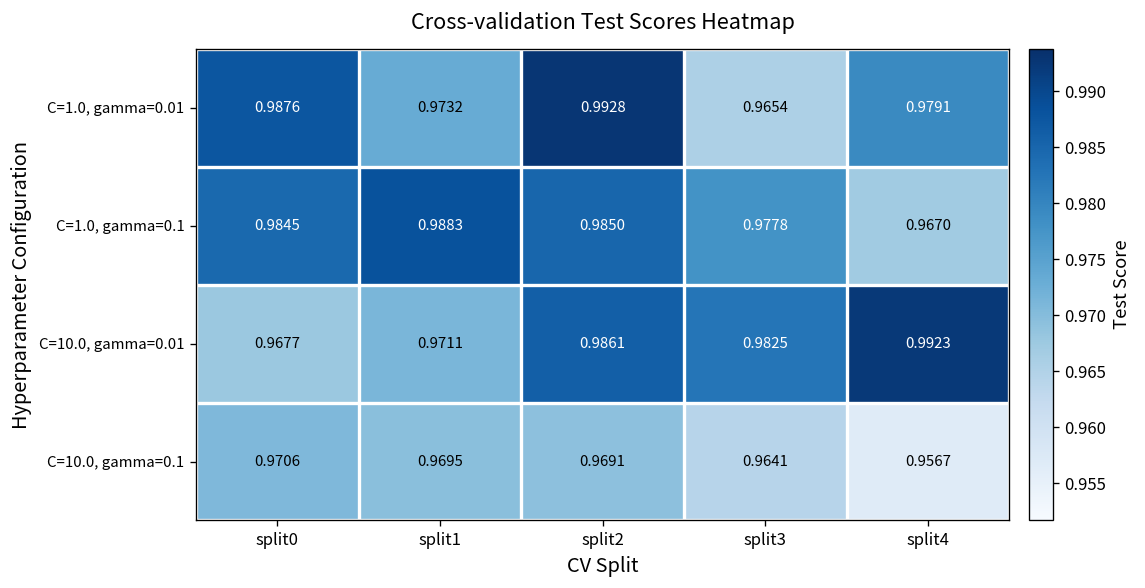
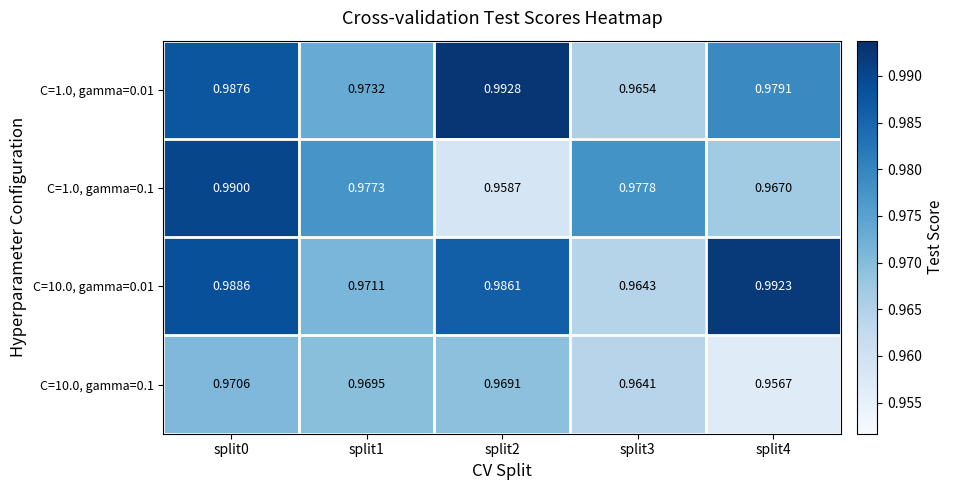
C=1.0, gamma=0.1, split0: 0.9845 -> 0.9900
C=1.0, gamma=0.1, split1: 0.9883 -> 0.9773
C=1.0, gamma=0.1, split2: 0.9850 -> 0.9587
C=10.0, gamma=0.01, split0: 0.9677 -> 0.9886
C=10.0, gamma=0.01, split3: 0.9825 -> 0.9643
